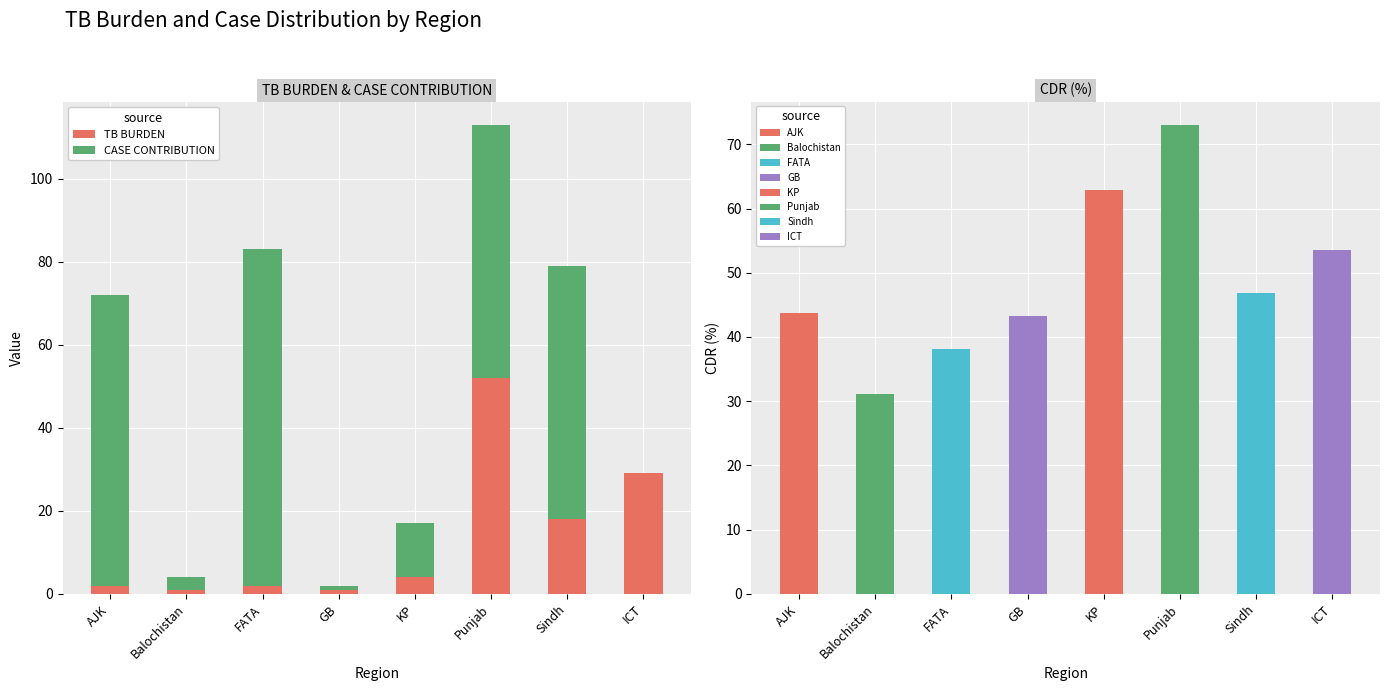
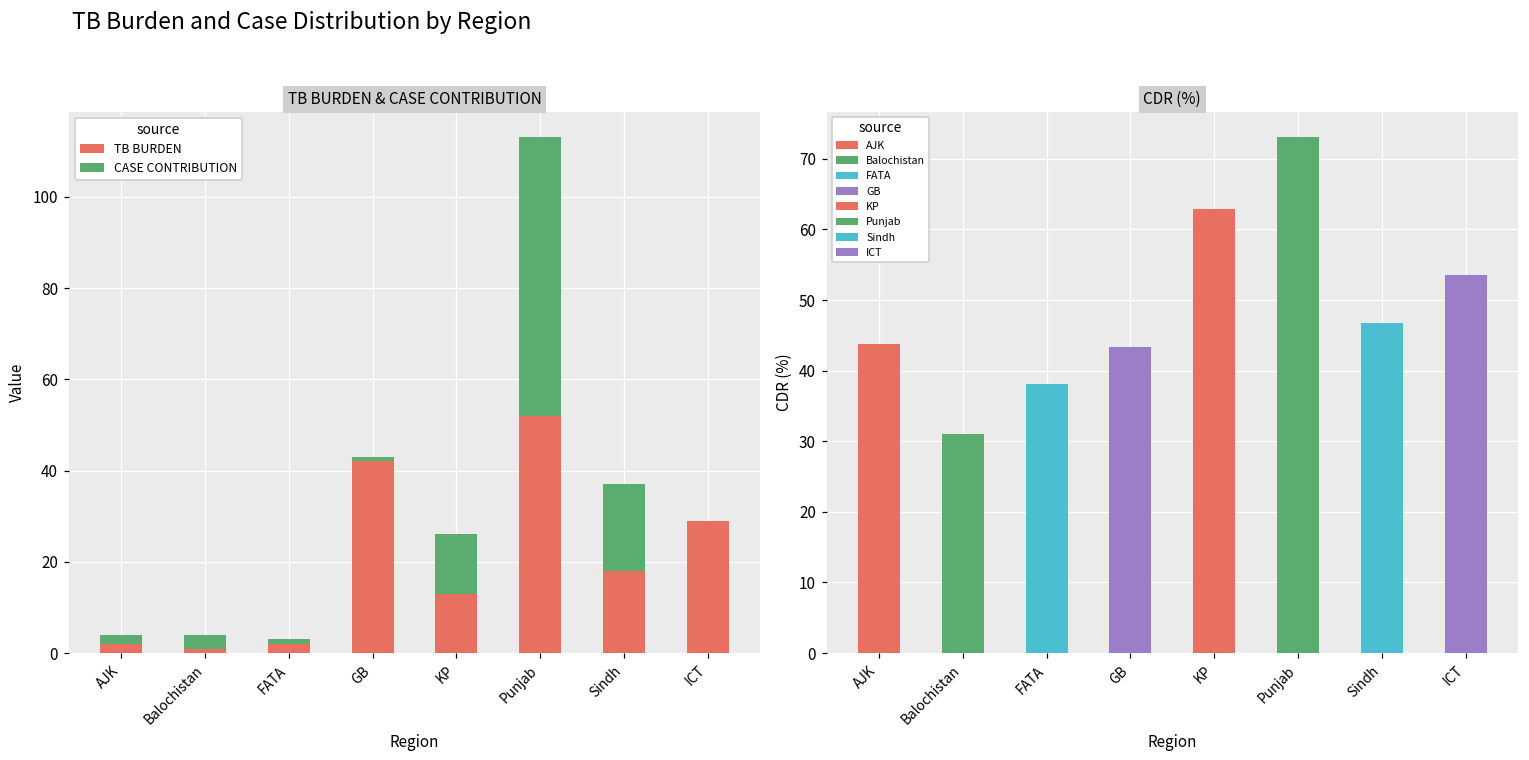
TB BURDEN & CASE CONTRIBUTION, CASE CONTRIBUTION, AJK: 70 -> 2
TB BURDEN & CASE CONTRIBUTION, CASE CONTRIBUTION, FATA: 81 -> 1
TB BURDEN & CASE CONTRIBUTION, TB BURDEN, GB: 1 -> 42
TB BURDEN & CASE CONTRIBUTION, TB BURDEN, KP: 4 -> 13
TB BURDEN & CASE CONTRIBUTION, CASE CONTRIBUTION, Sindh: 61 -> 19
